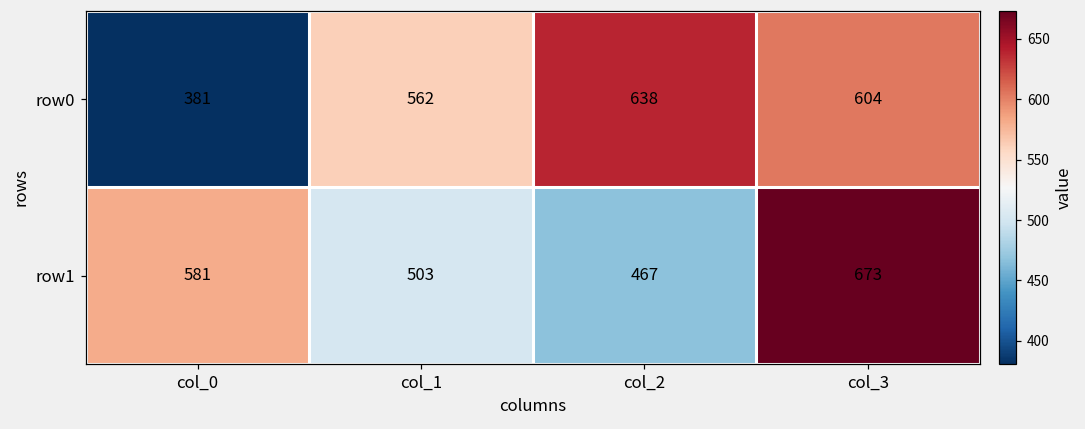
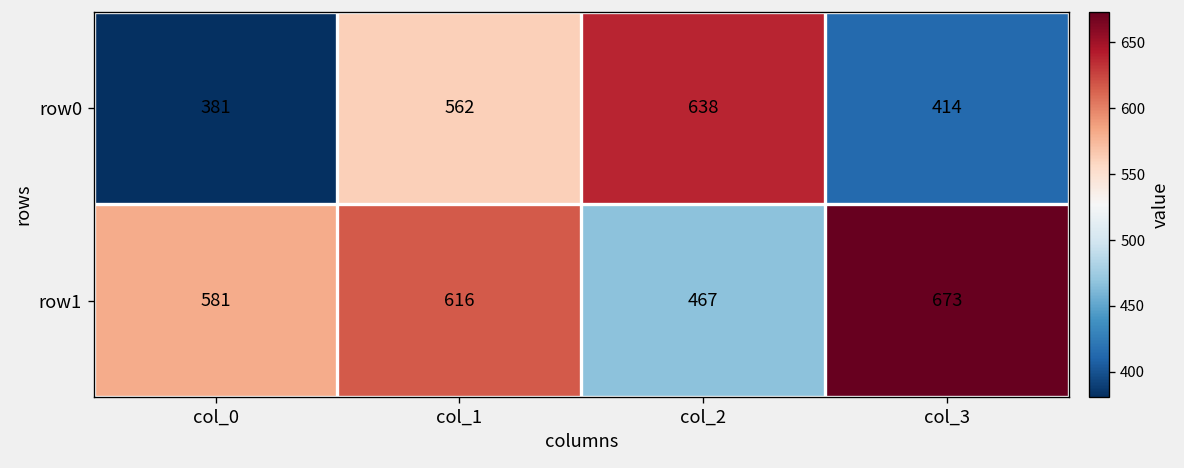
row0, col_3: 604 -> 414
row1, col_1: 503 -> 616
